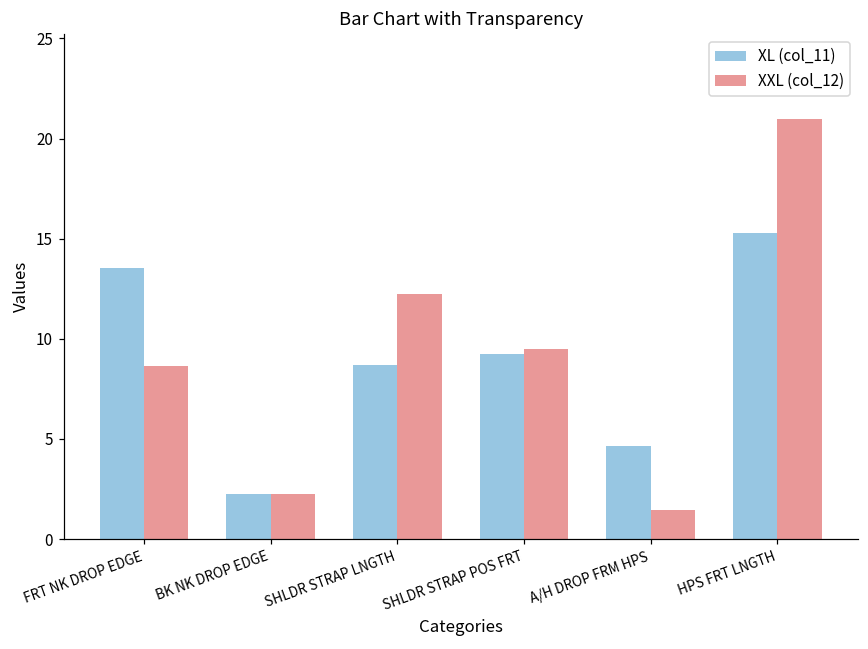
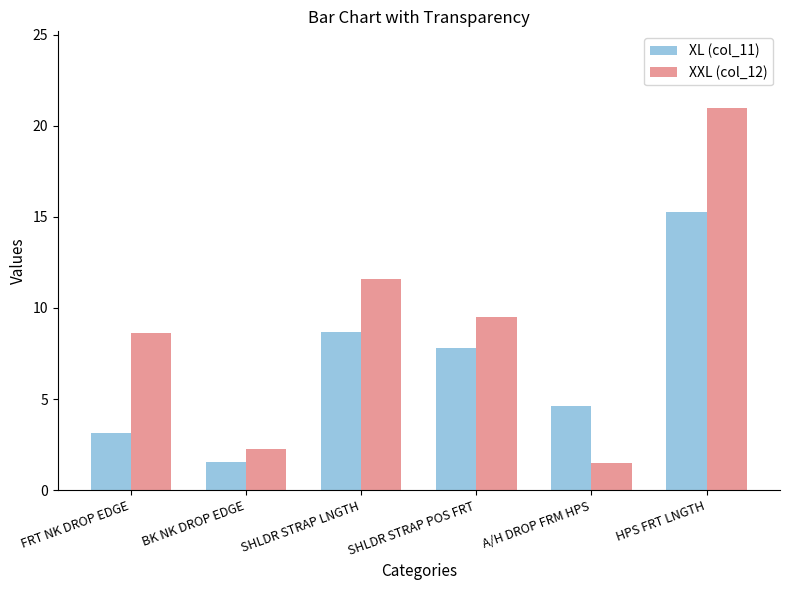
XL (col_11), FRT NK DROP EDGE: 13.5 -> 3.1
XL (col_11), BK NK DROP EDGE: 2.3 -> 1.6
XXL (col_12), SHLDR STRAP LNGTH: 12.3 -> 11.6
XL (col_11), SHLDR STRAP POS FRT: 9.3 -> 7.8
